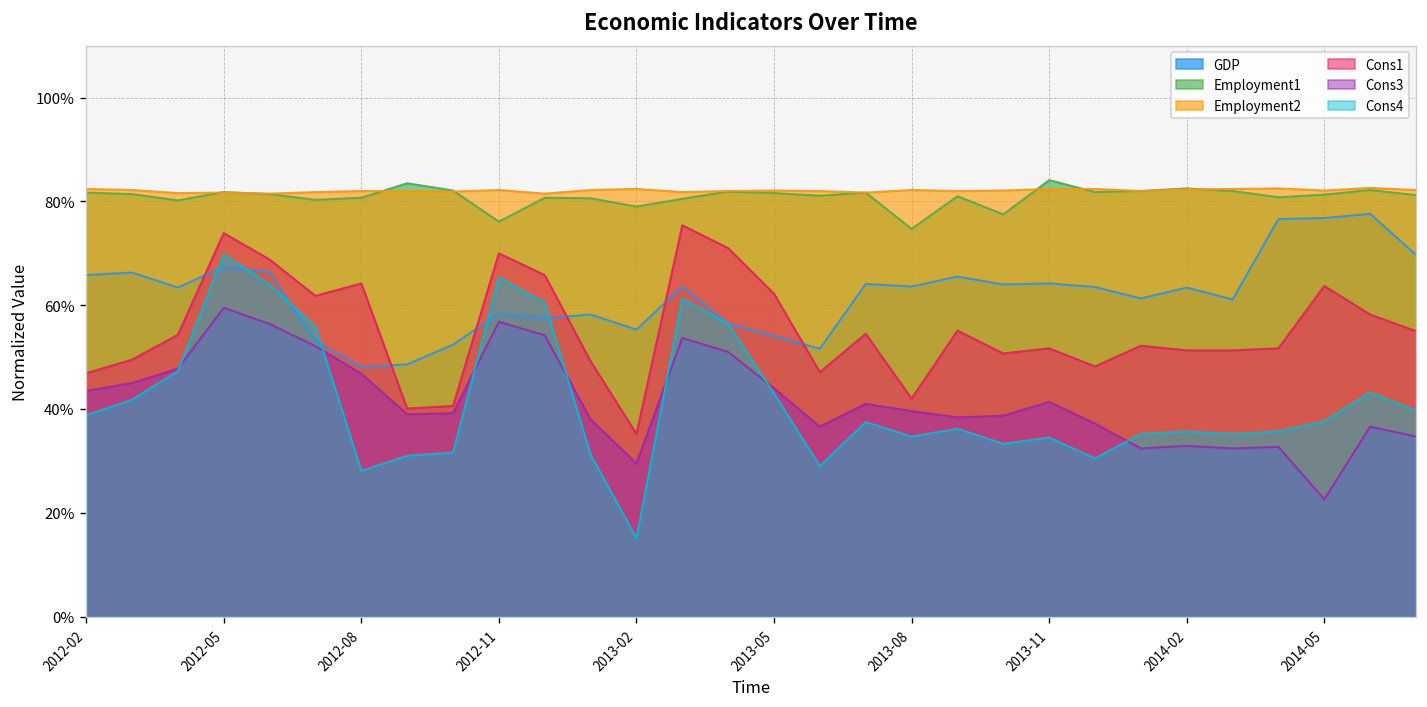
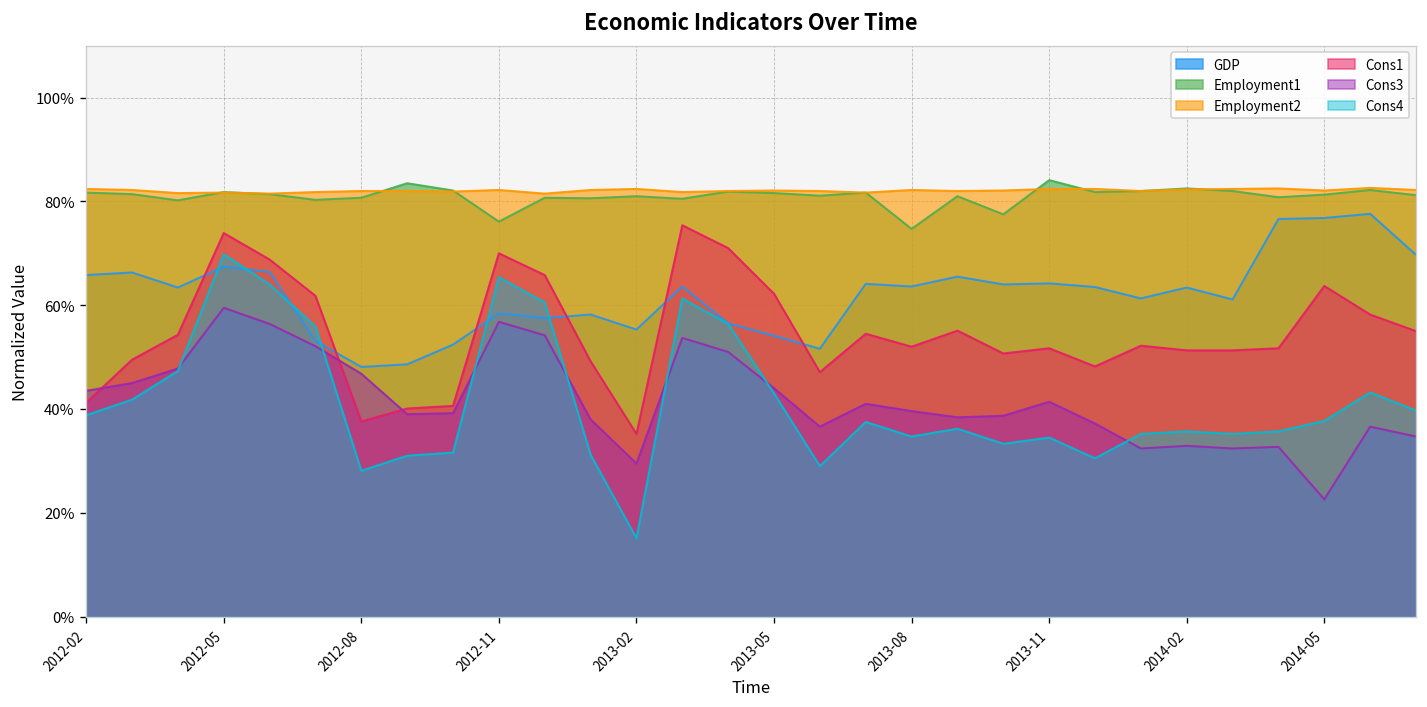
Cons1, 2012-02: 47% -> 41%
Cons1, 2012-08: 64% -> 38%
Employment1, 2013-02: 79% -> 81%
Cons1, 2013-08: 42% -> 52%
